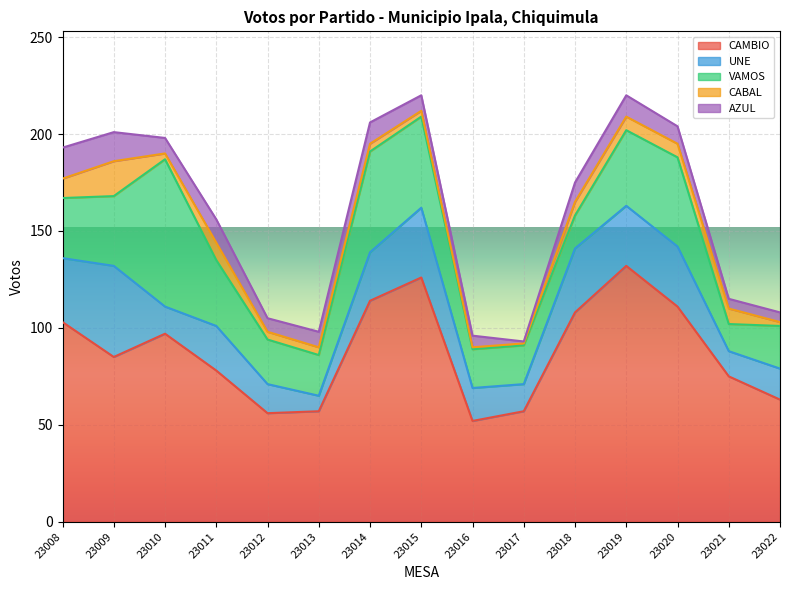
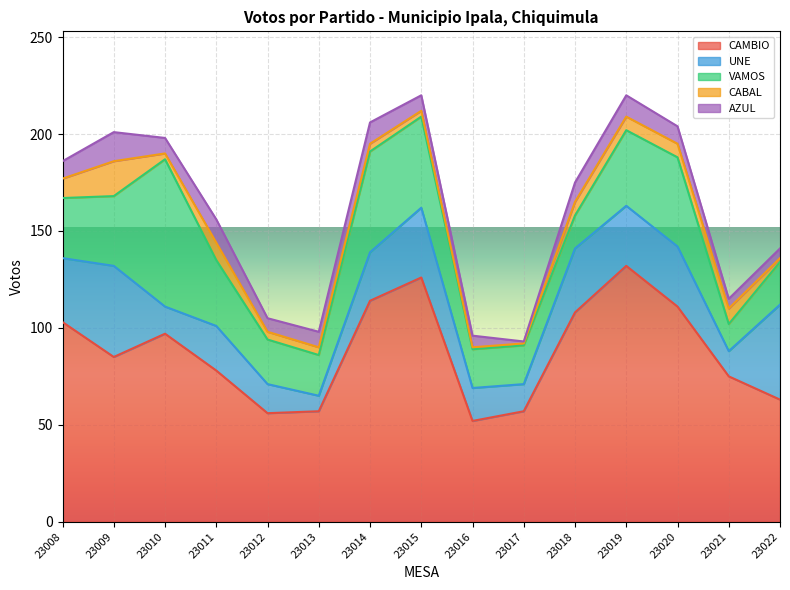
AZUL, 23008: 16 -> 9
UNE, 23022: 16 -> 49
